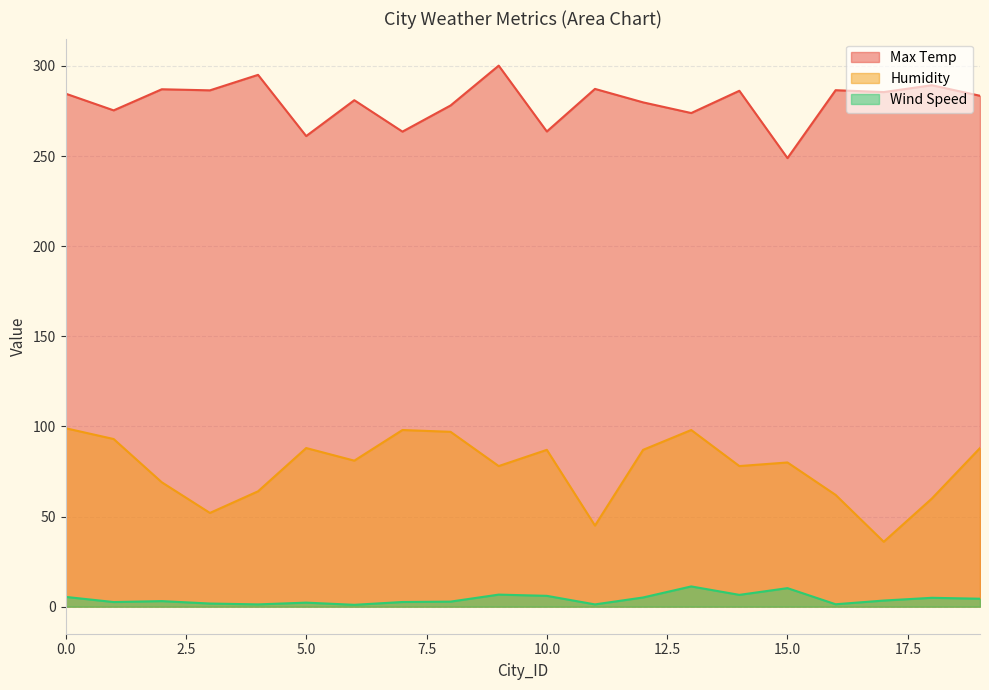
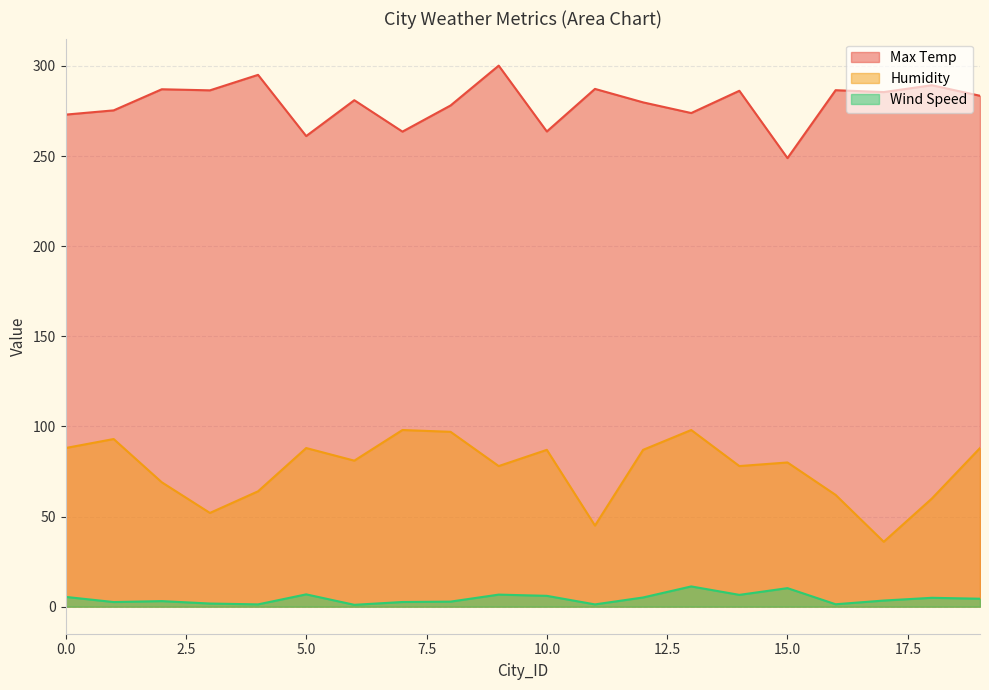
Max Temp, 0.0: 285 -> 273
Humidity, 0.0: 99 -> 88
Wind Speed, 5.0: 2 -> 7
